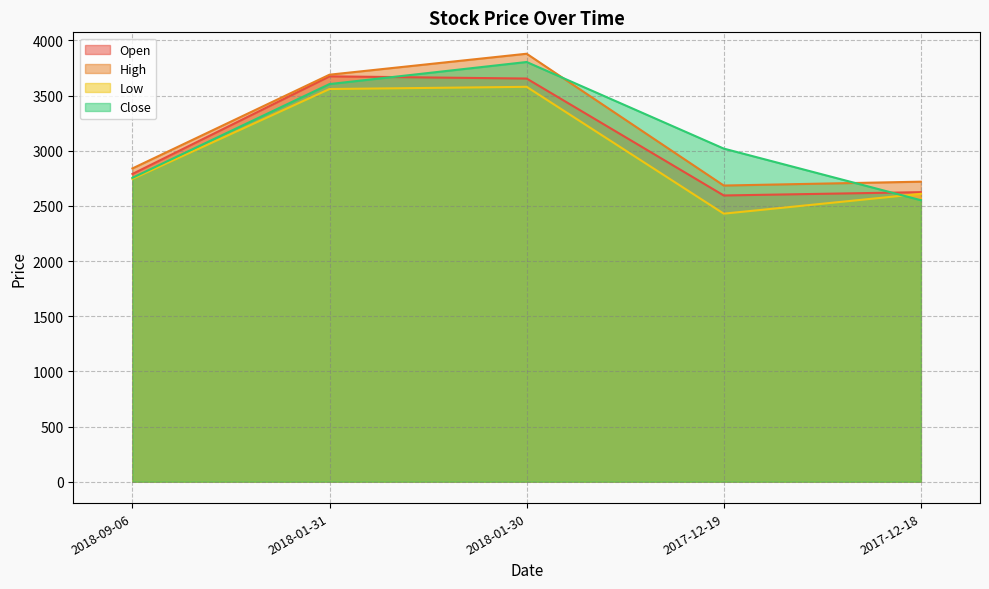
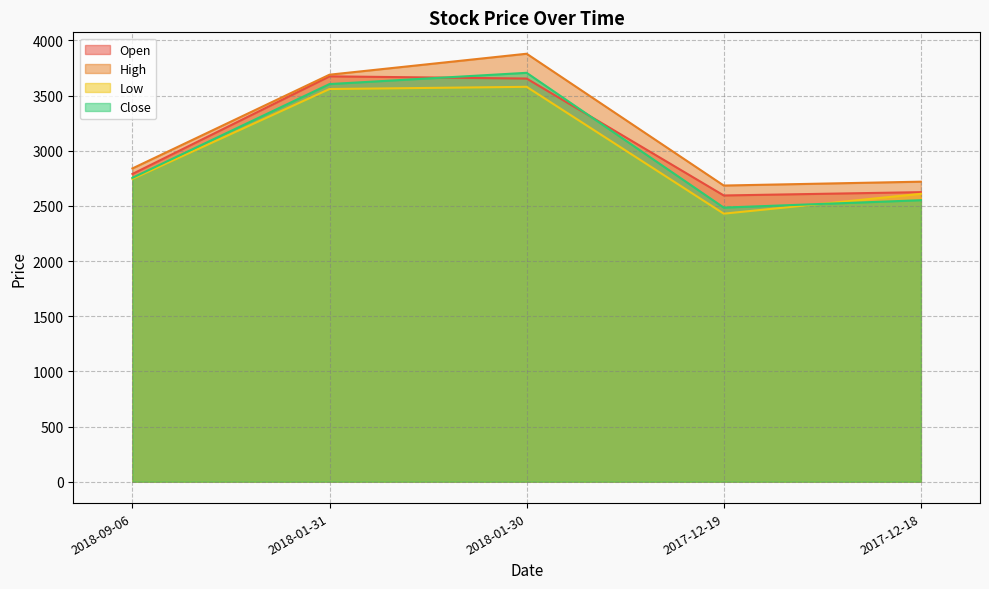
Close, 2018-01-30: 3810 -> 3710
Close, 2017-12-19: 3020 -> 2490
